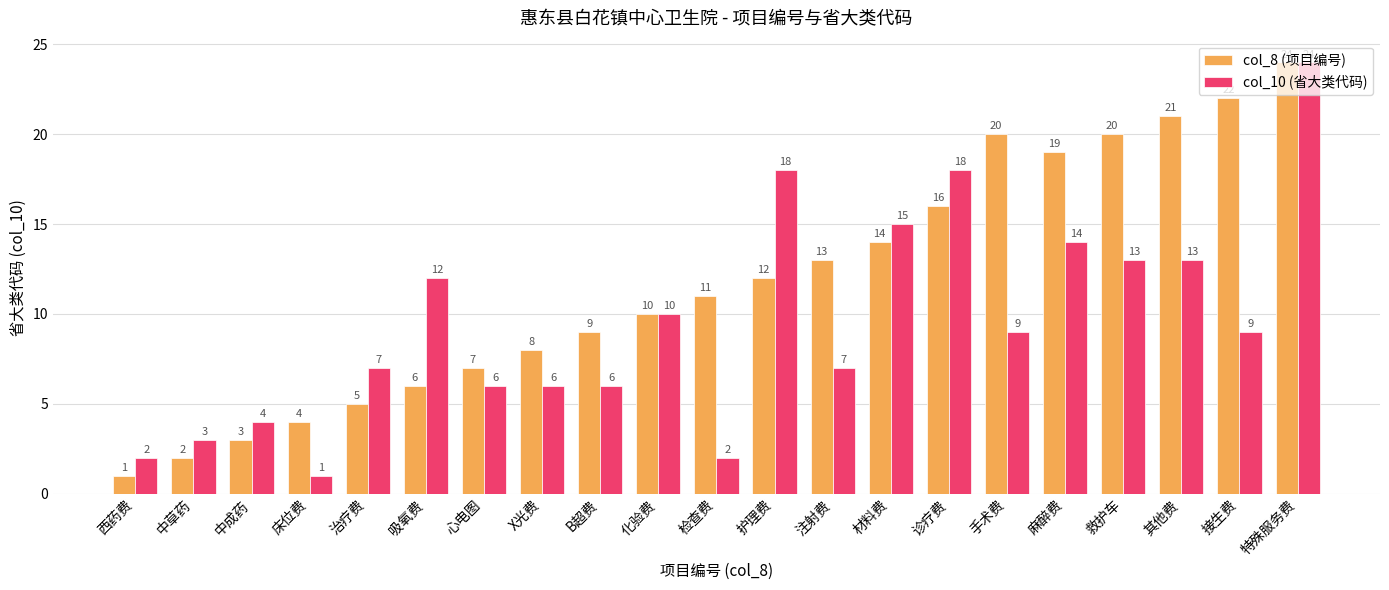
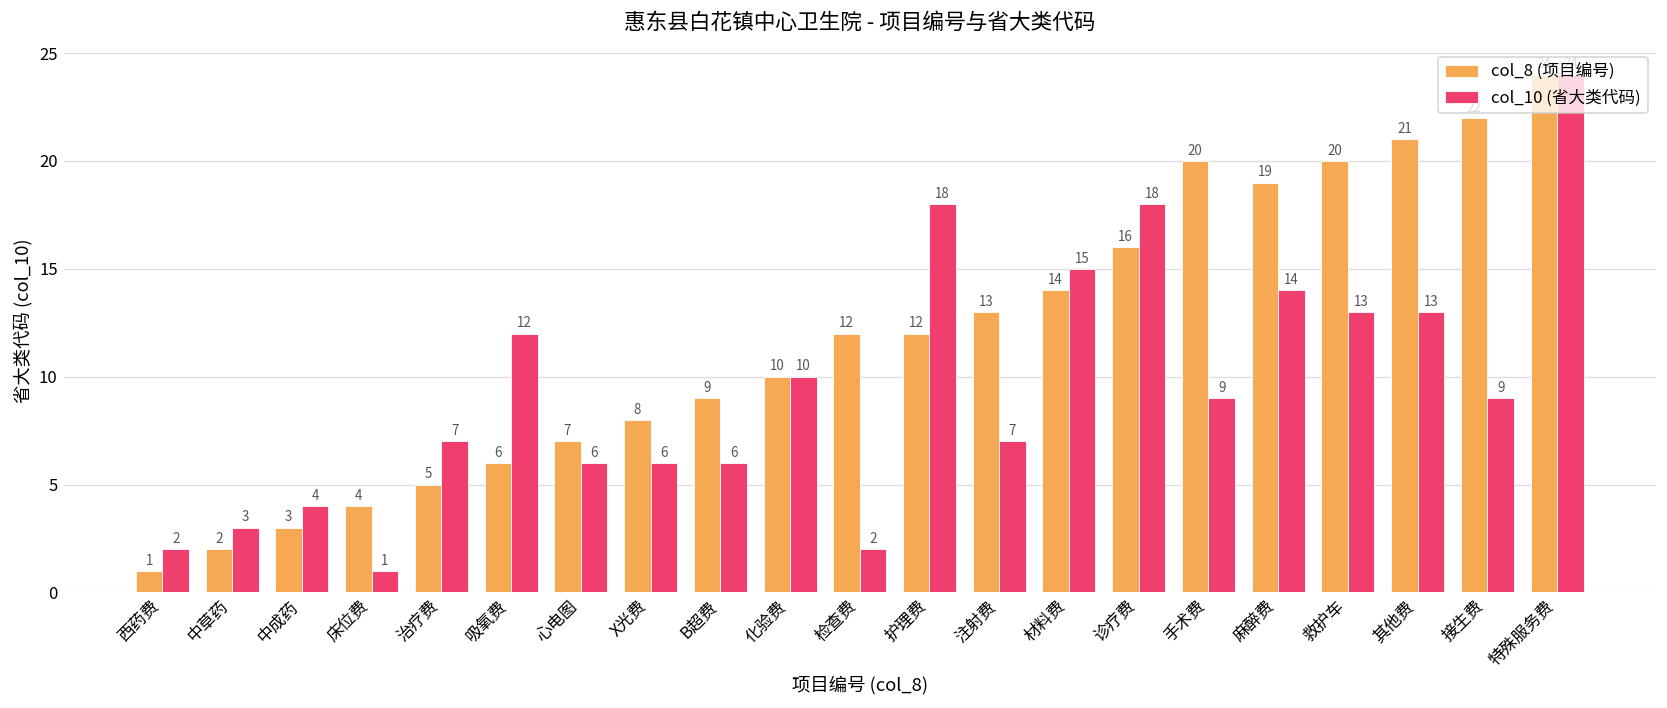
col_8 (项目编号), 检查费: 11 -> 12
